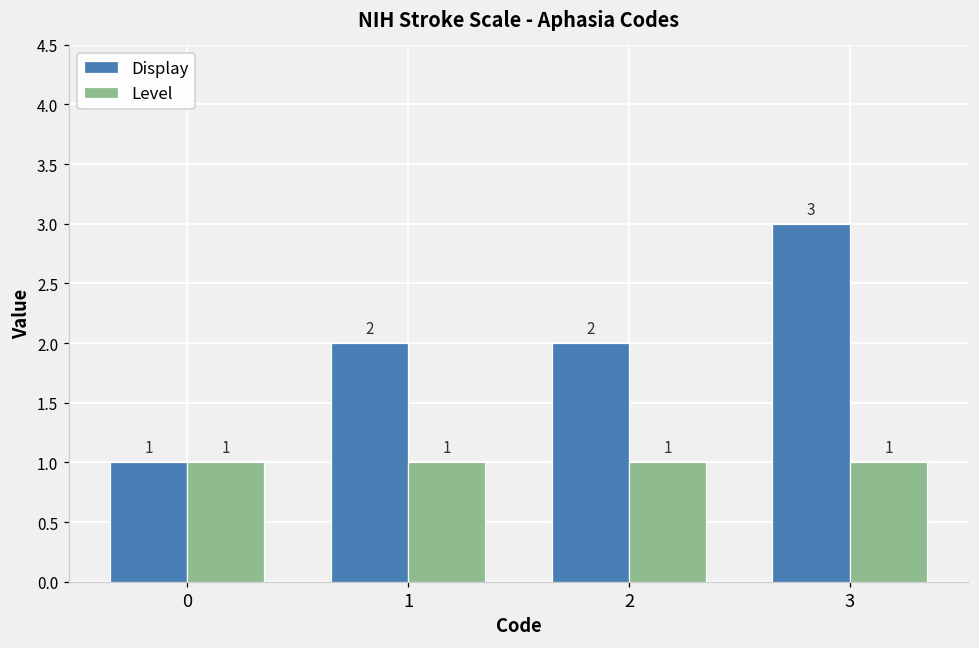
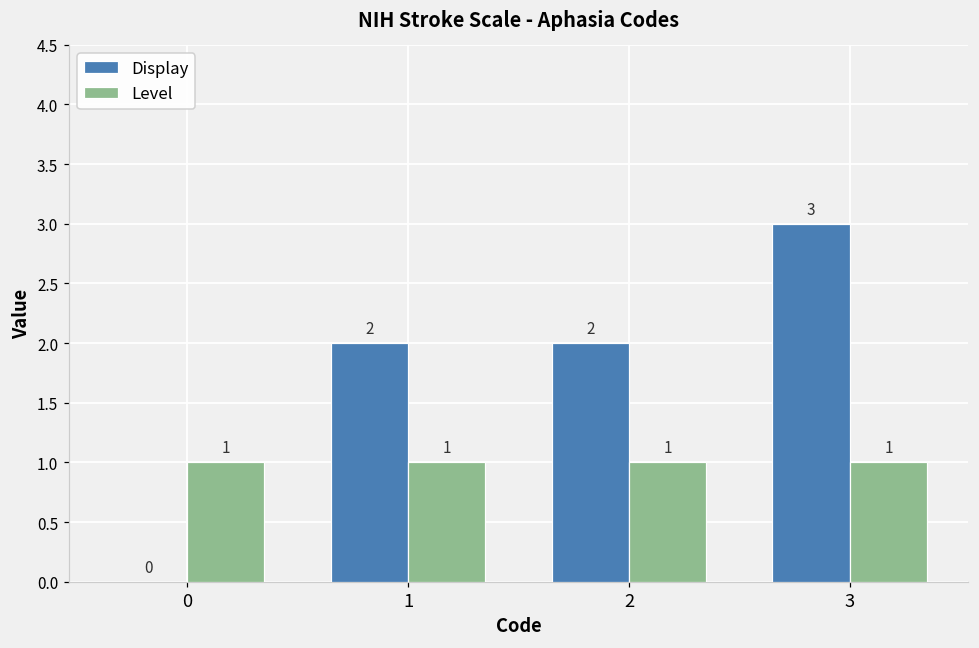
Display, 0: 1 -> 0
